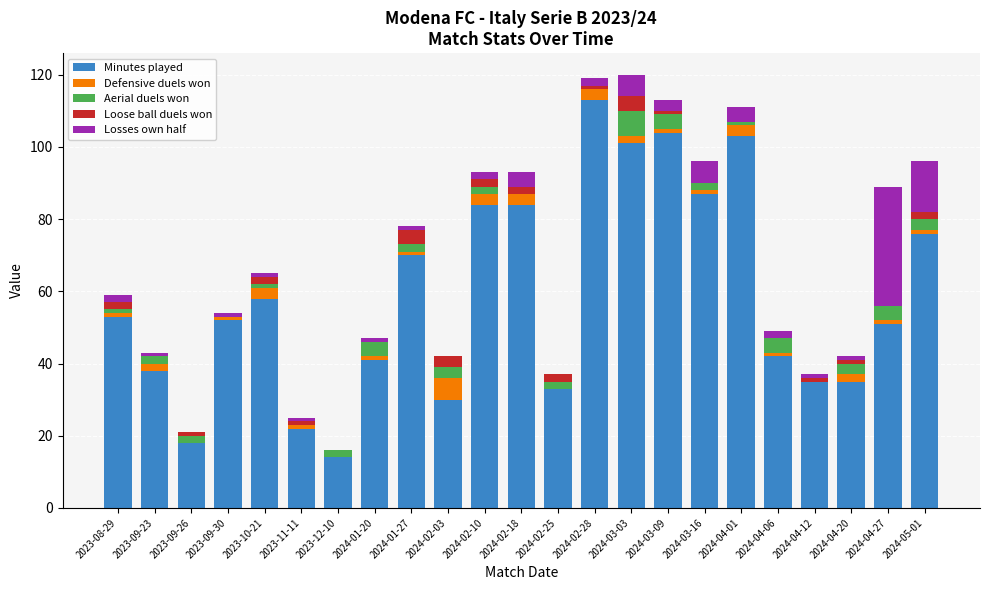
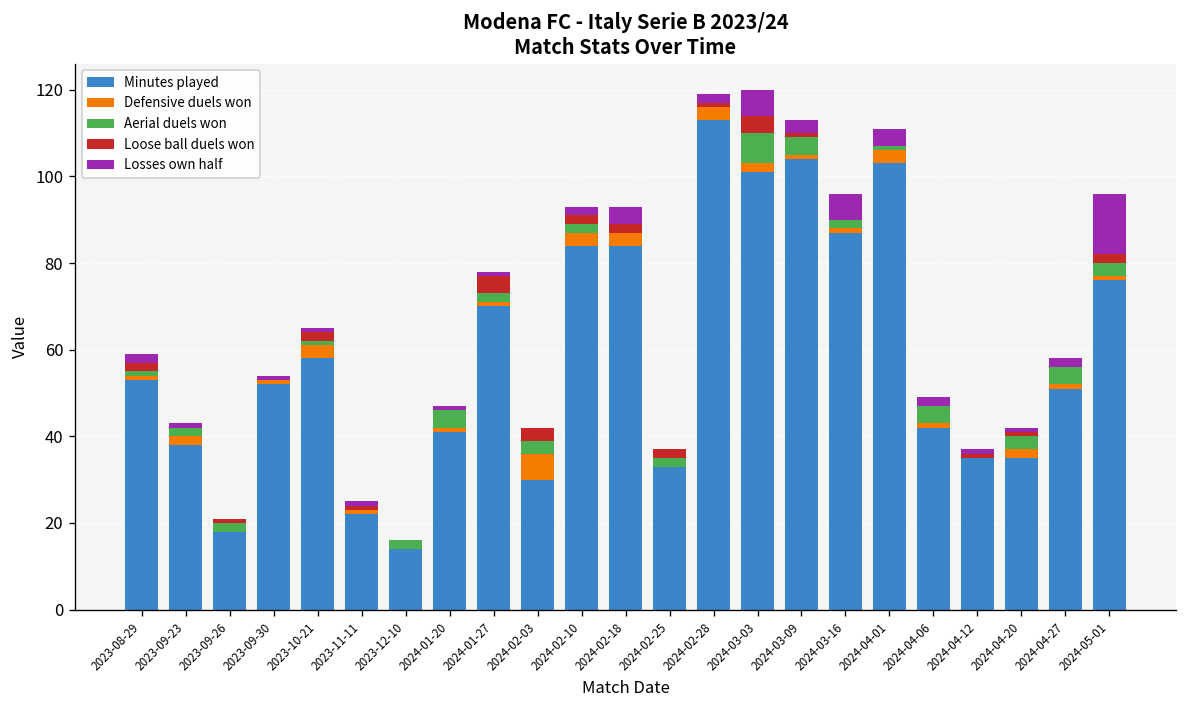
Losses own half, 2024-04-27: 33 -> 2
